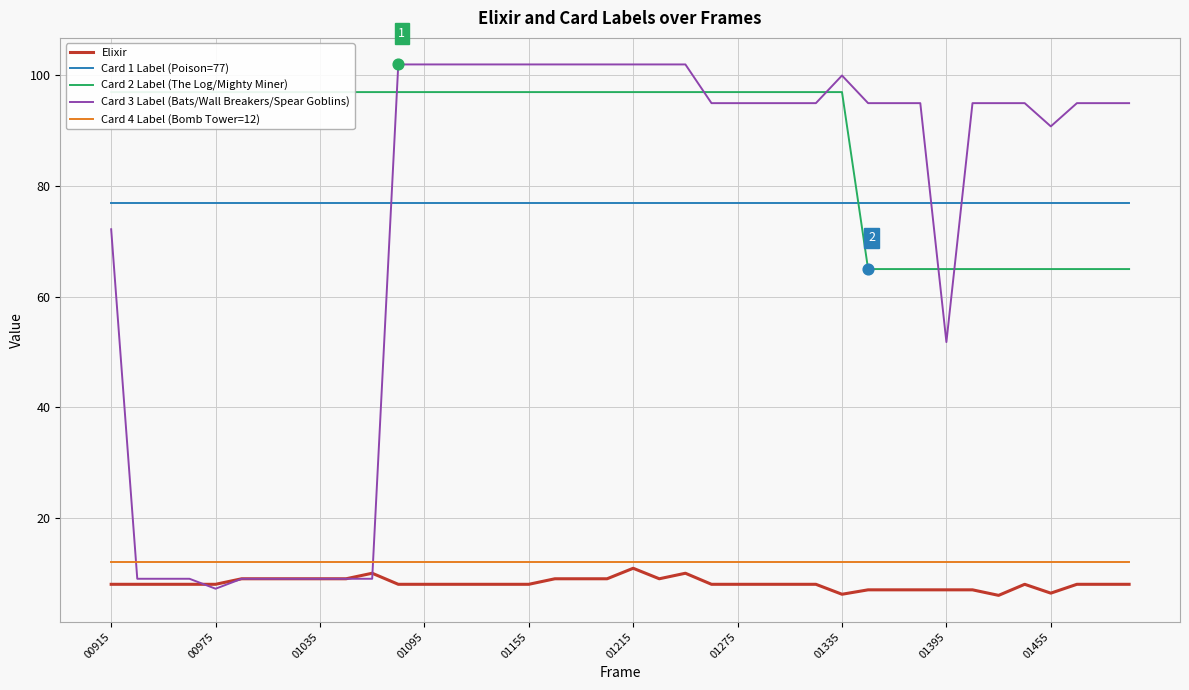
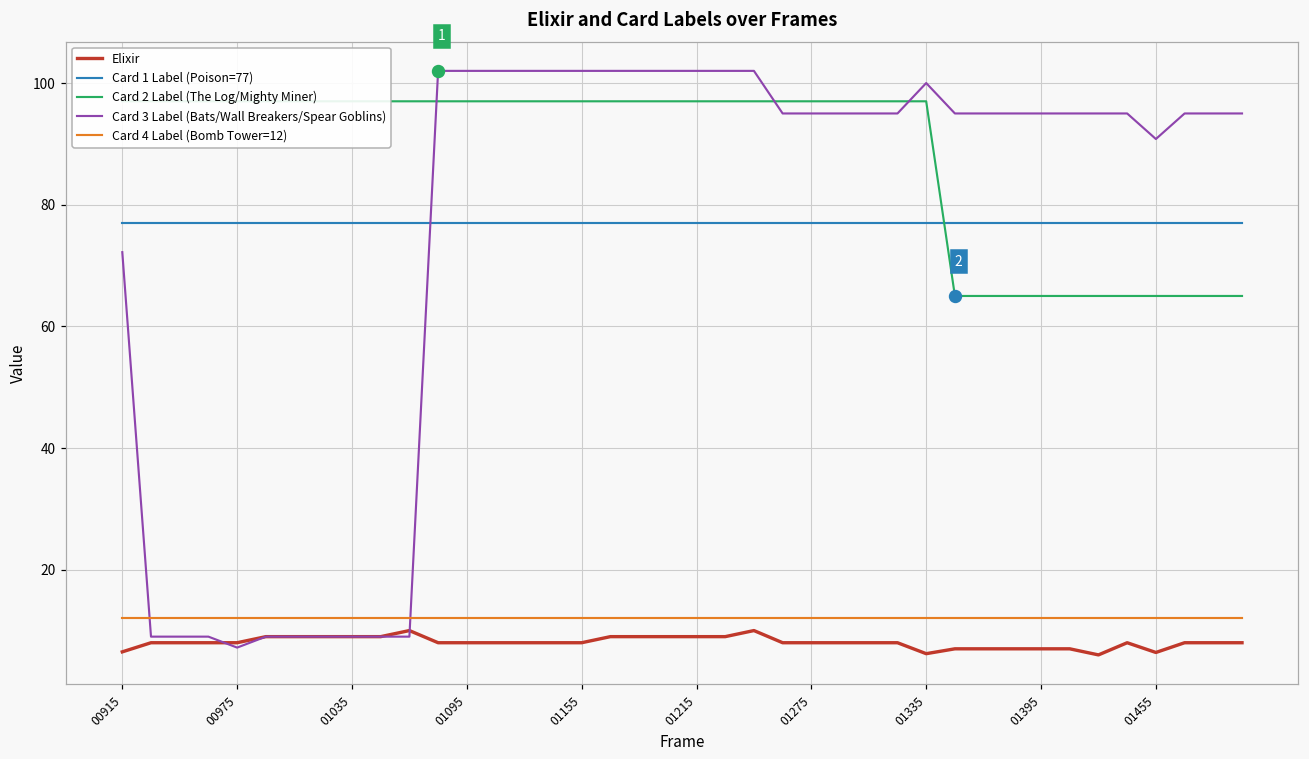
Elixir, 00915: 8 -> 7
Elixir, 01215: 11 -> 9
Card 3 Label (Bats/Wall Breakers/Spear Goblins), 01395: 52 -> 95
